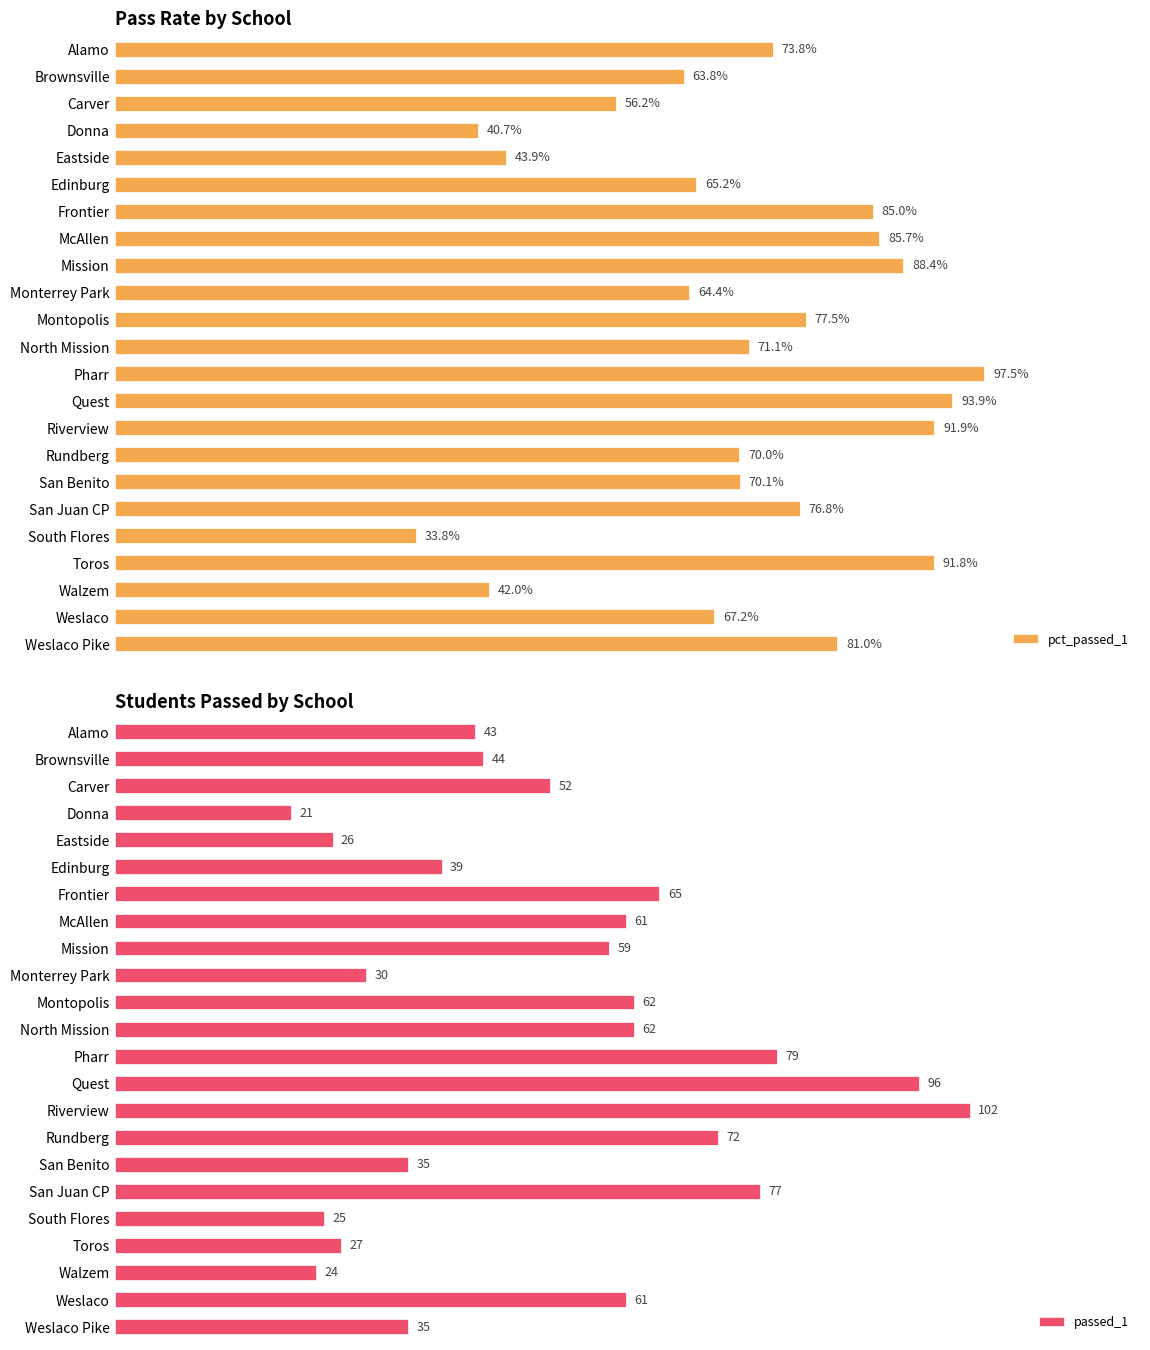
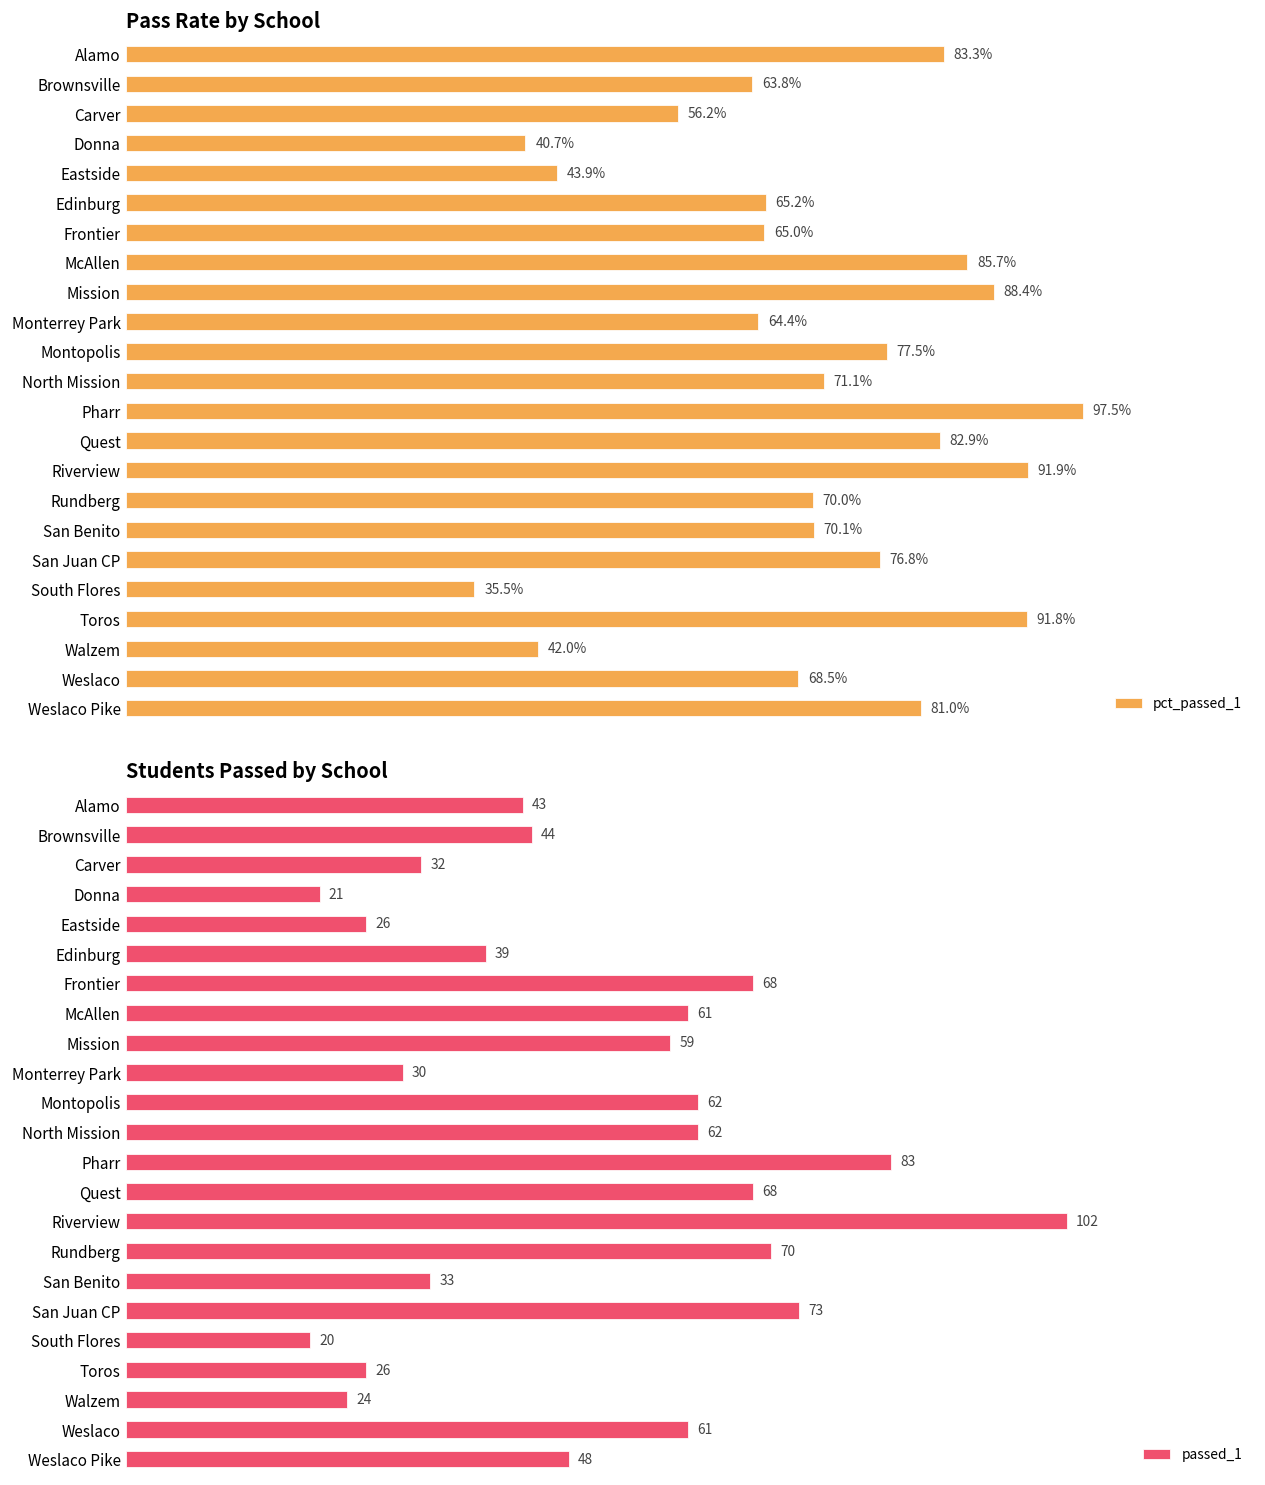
Pass Rate by School, Alamo: 73.8% -> 83.3%
Pass Rate by School, Frontier: 85.0% -> 65.0%
Pass Rate by School, Quest: 93.9% -> 82.9%
Pass Rate by School, South Flores: 33.8% -> 35.5%
Pass Rate by School, Weslaco: 67.2% -> 68.5%
Students Passed by School, Carver: 52 -> 32
Students Passed by School, Frontier: 65 -> 68
Students Passed by School, Pharr: 79 -> 83
Students Passed by School, Quest: 96 -> 68
Students Passed by School, Rundberg: 72 -> 70
Students Passed by School, San Benito: 35 -> 33
Students Passed by School, San Juan CP: 77 -> 73
Students Passed by School, South Flores: 25 -> 20
Students Passed by School, Toros: 27 -> 26
Students Passed by School, Weslaco Pike: 35 -> 48
